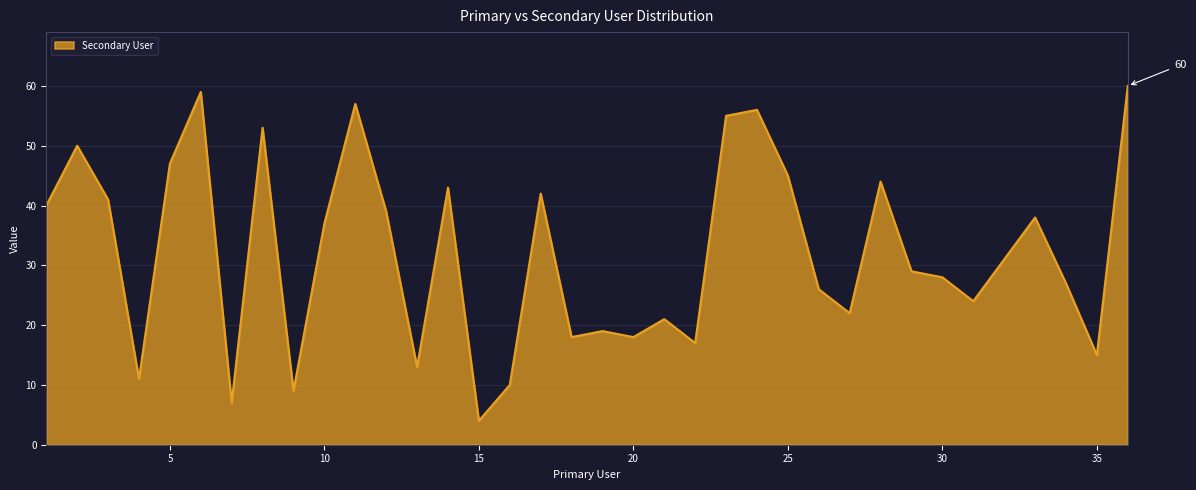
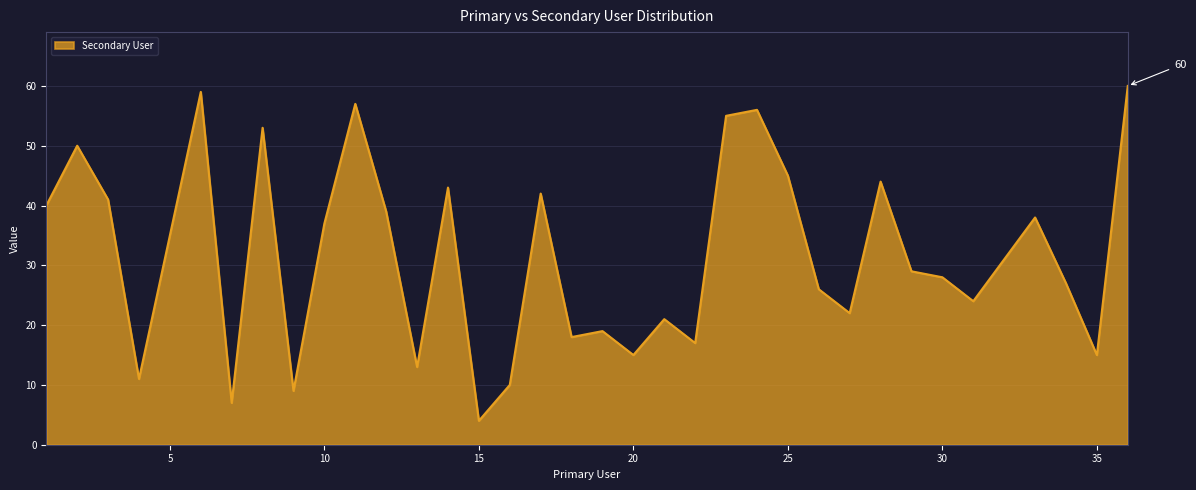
5: 47 -> 35
20: 18 -> 15
